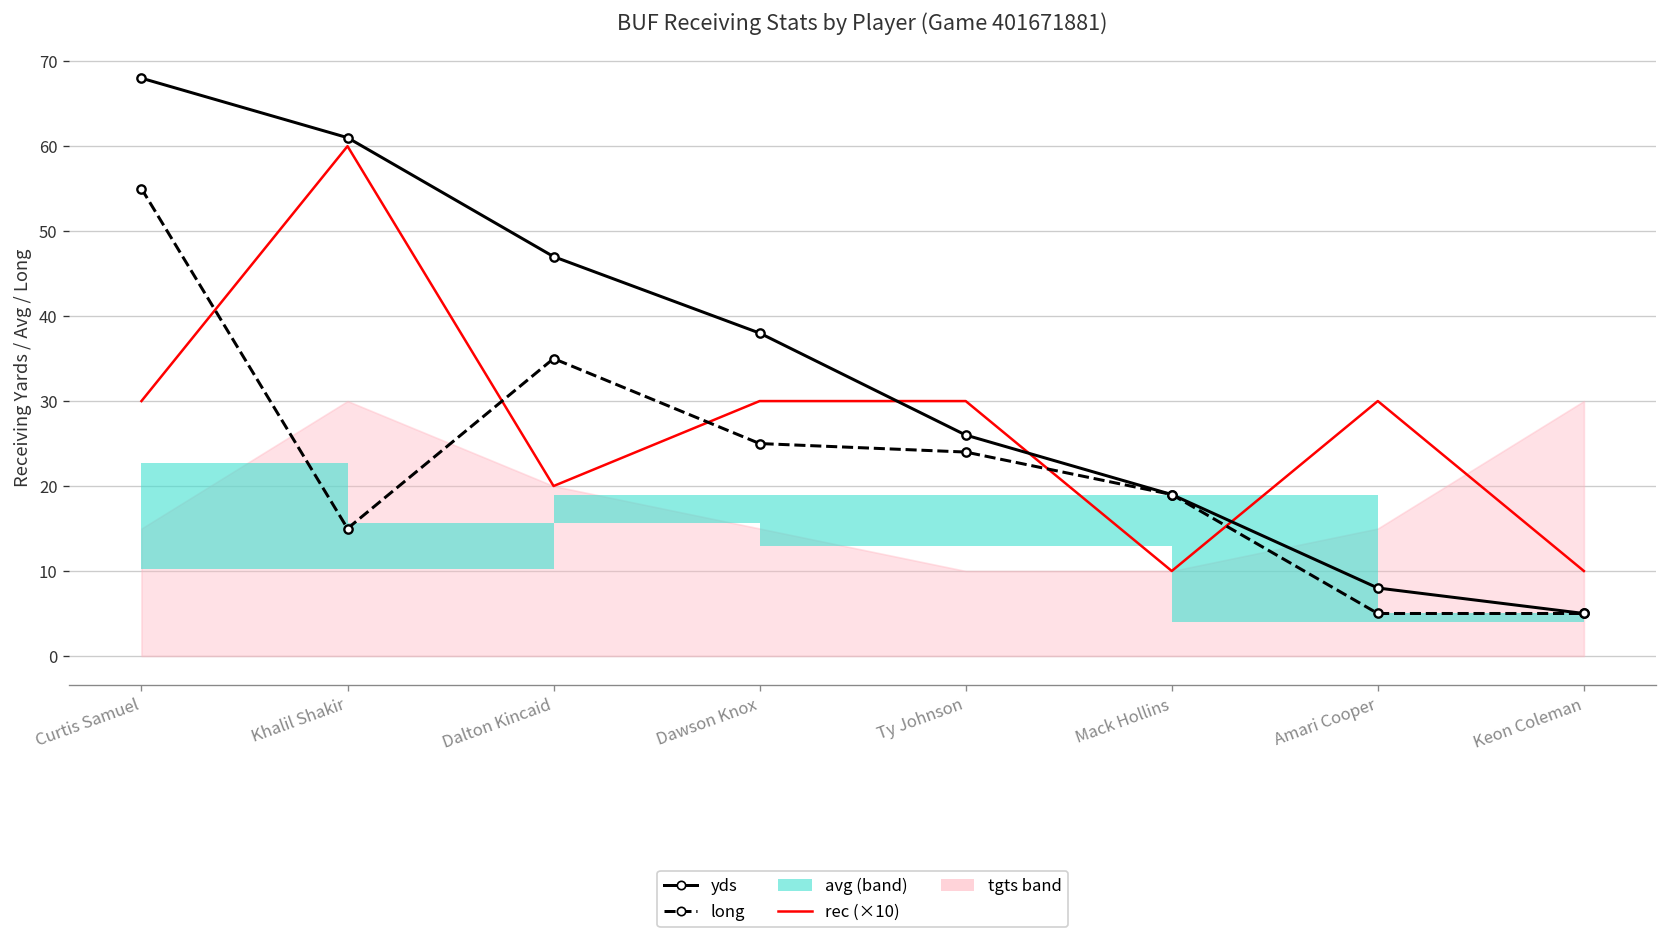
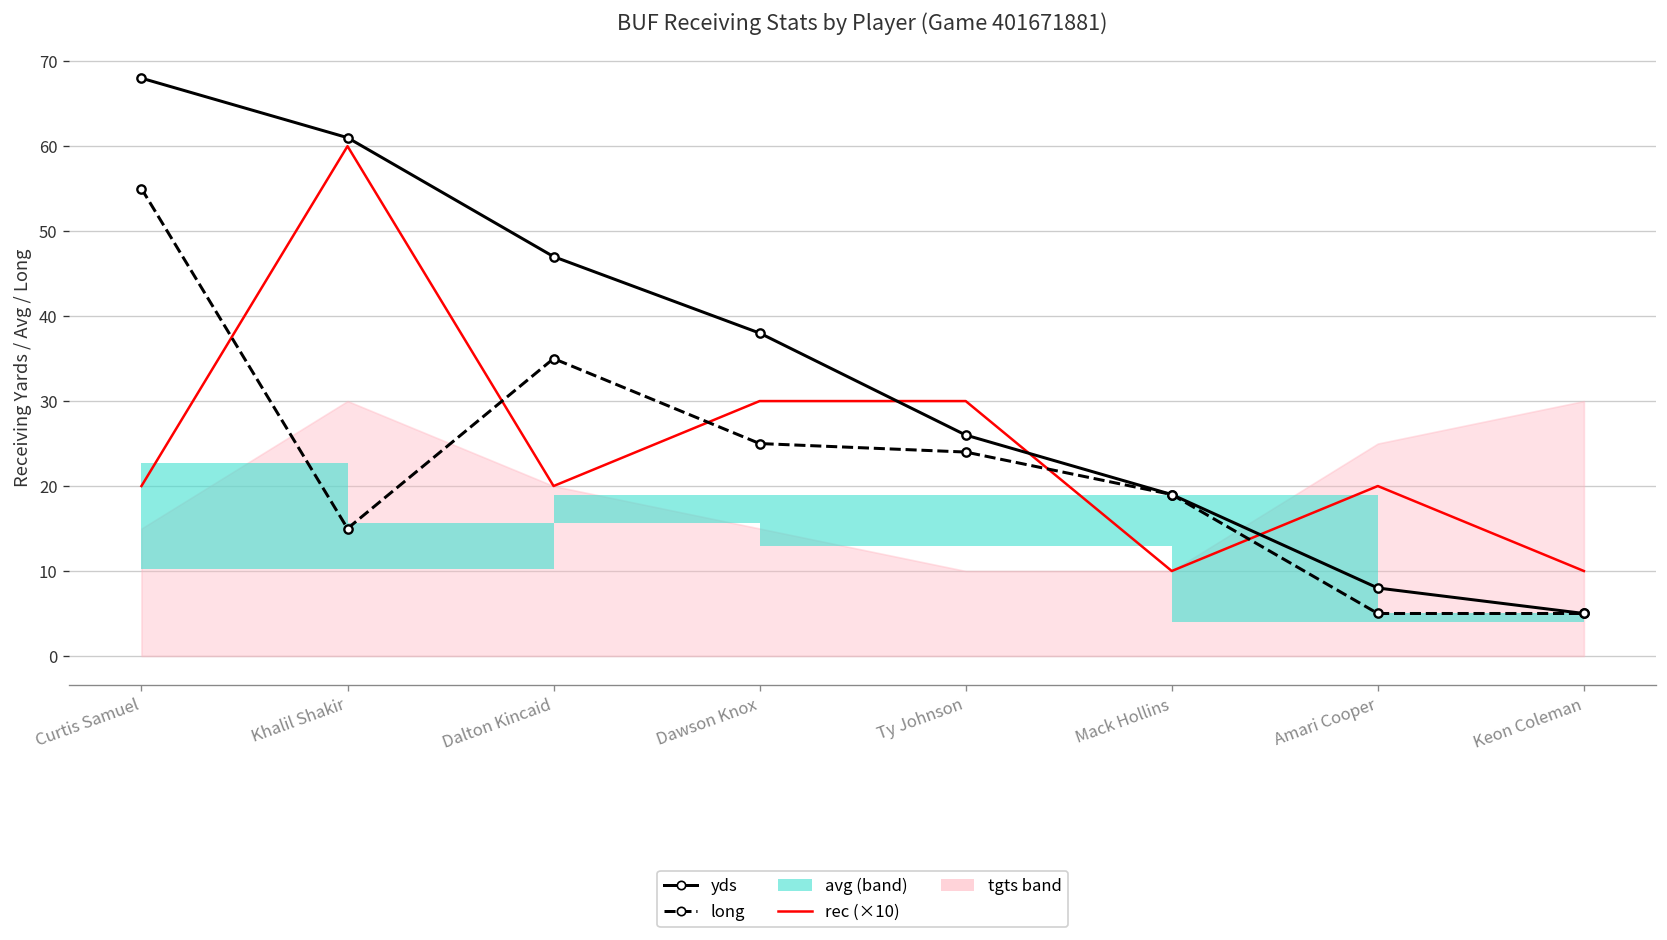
rec (×10), Curtis Samuel: 30 -> 20
rec (×10), Amari Cooper: 30 -> 20
tgts band, Amari Cooper: 15 -> 25
